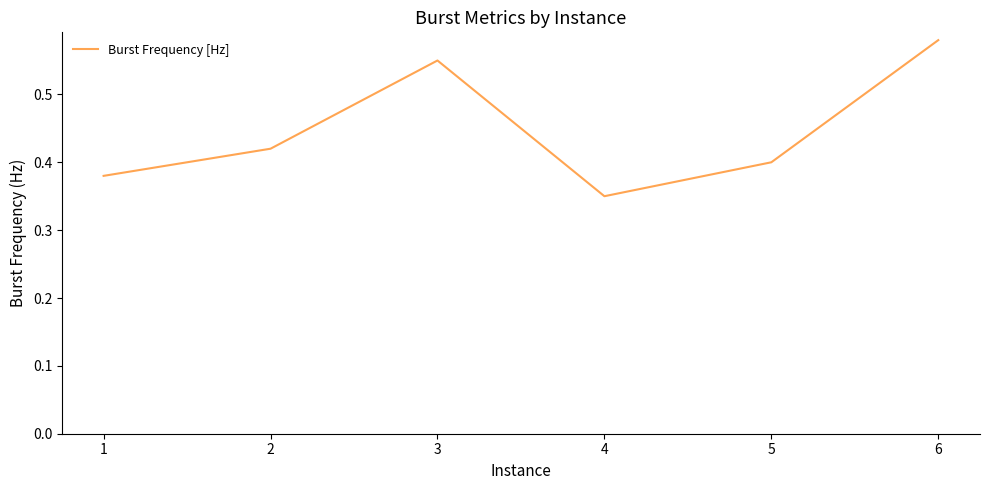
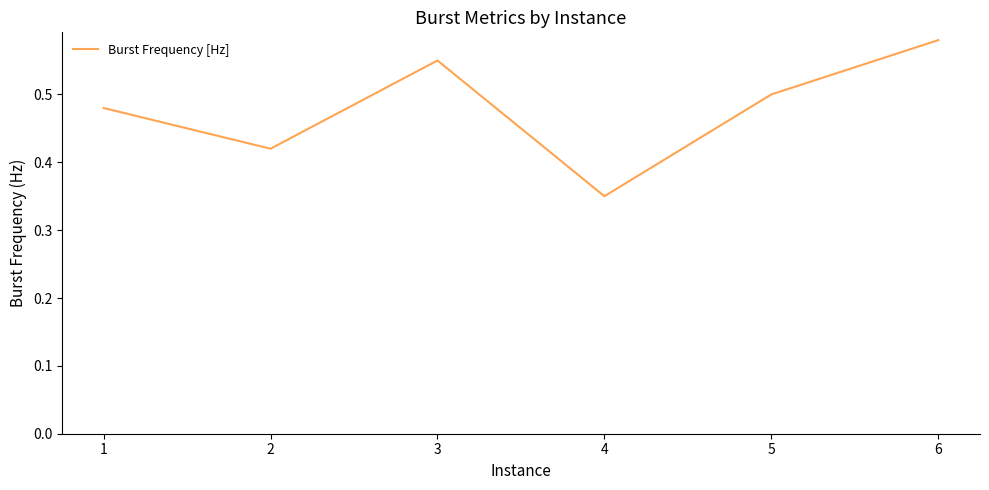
1: 0.38 -> 0.48
5: 0.4 -> 0.5
